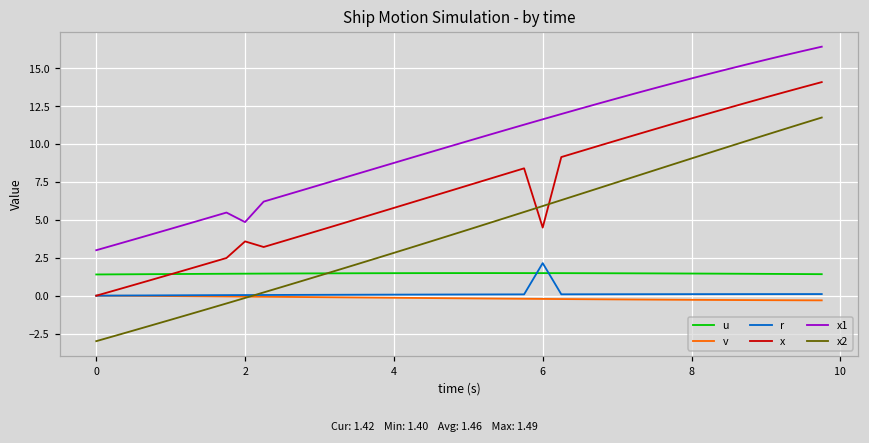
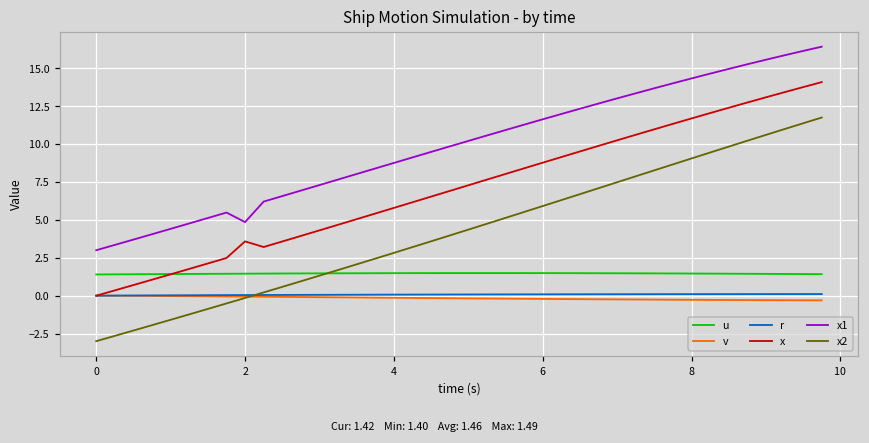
r, 6: 2.1 -> 0.1
x, 6: 4.5 -> 8.8
